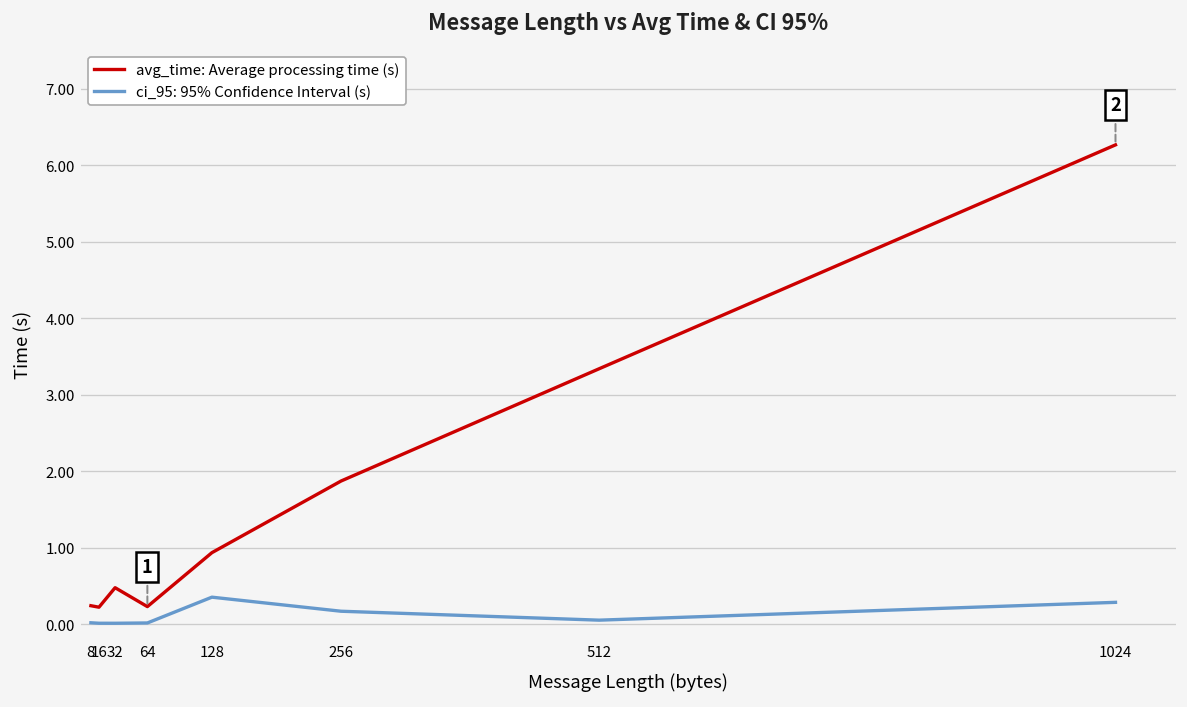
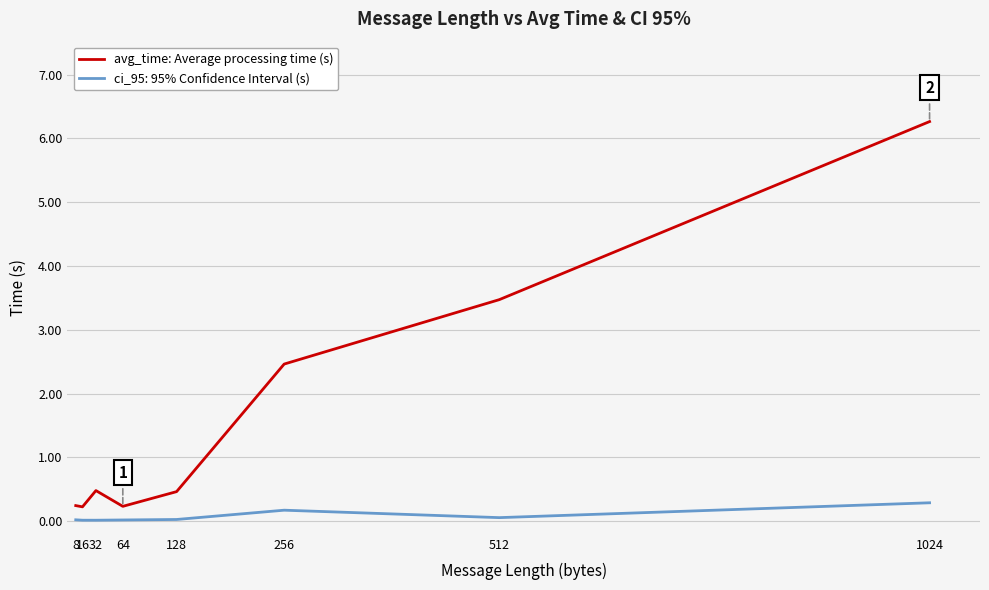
avg_time: Average processing time (s), 128: 0.9 -> 0.5
ci_95: 95% Confidence Interval (s), 128: 0.4 -> 0.0
avg_time: Average processing time (s), 256: 1.9 -> 2.5
avg_time: Average processing time (s), 512: 3.3 -> 3.5
